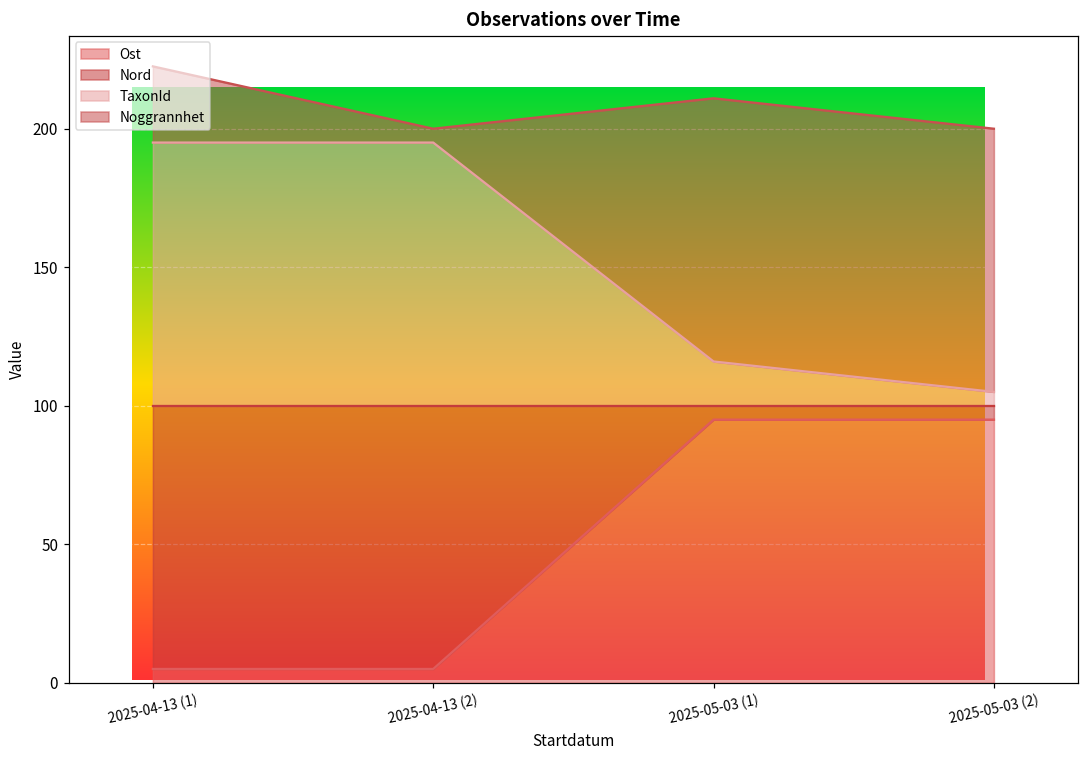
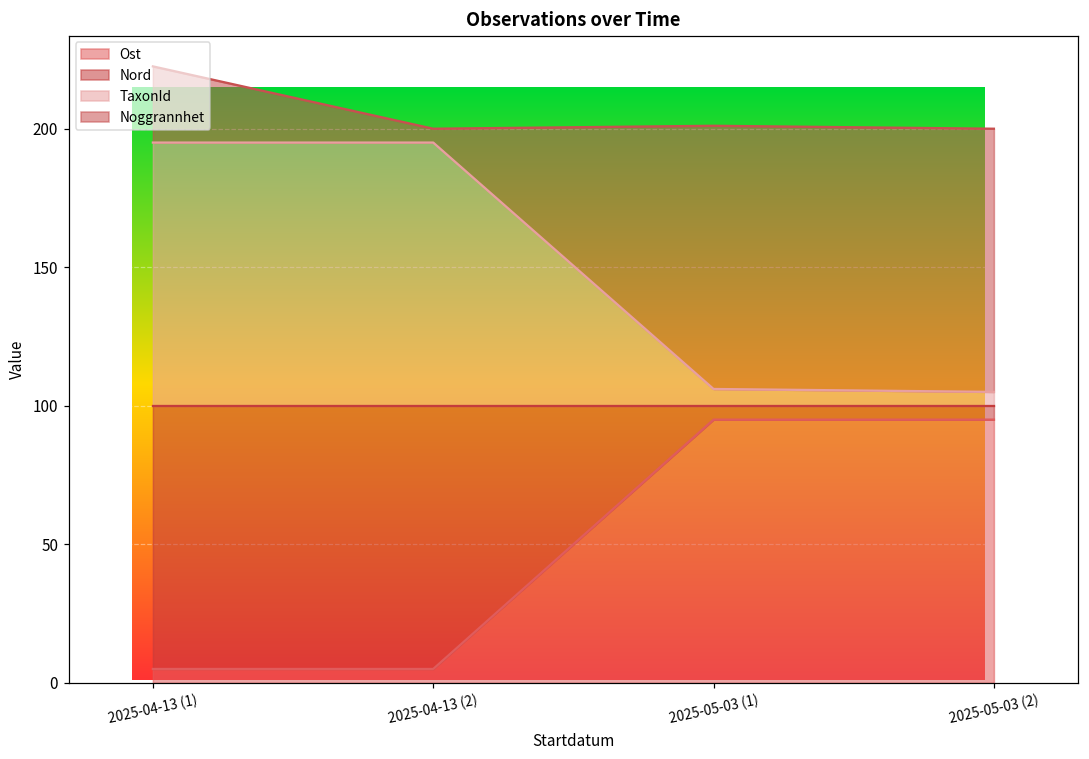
TaxonId, 2025-05-03 (1): 116 -> 106
